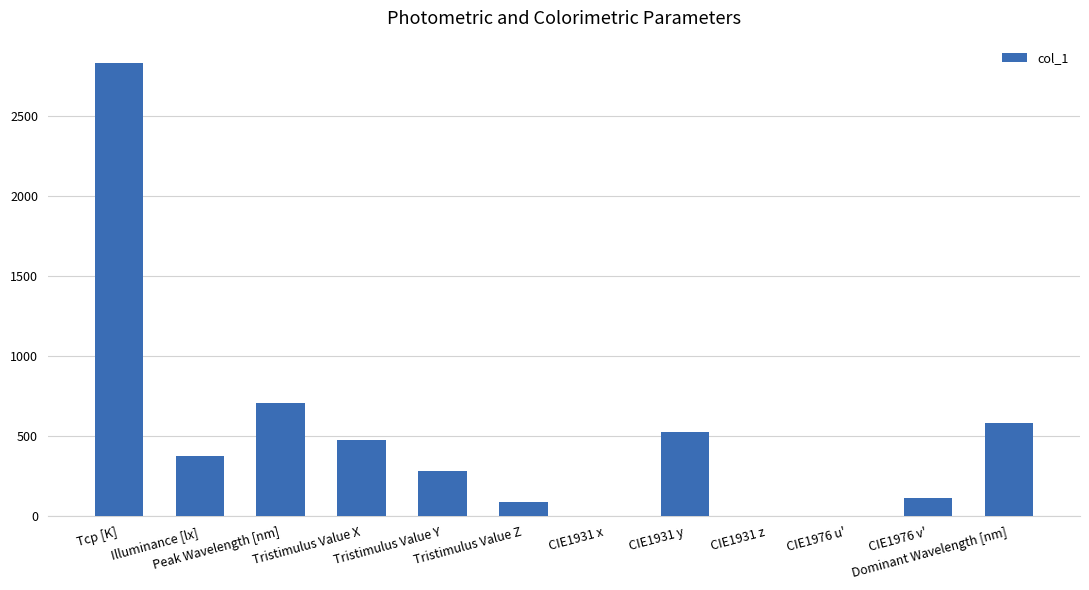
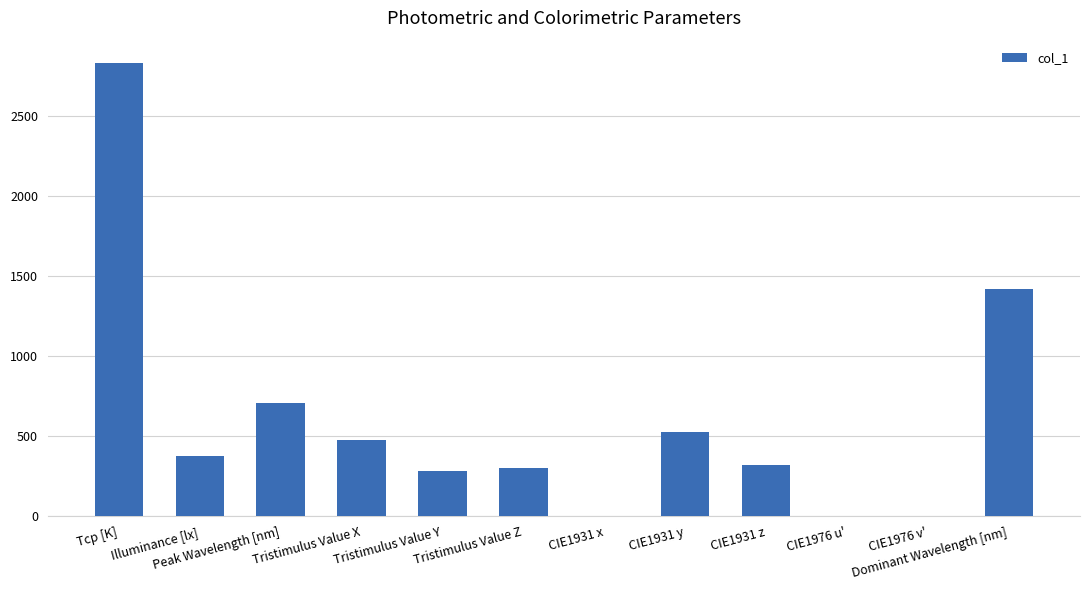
Tristimulus Value Z: 90 -> 300
CIE1931 z: 0 -> 320
CIE1976 v': 110 -> 0
Dominant Wavelength [nm]: 580 -> 1420
